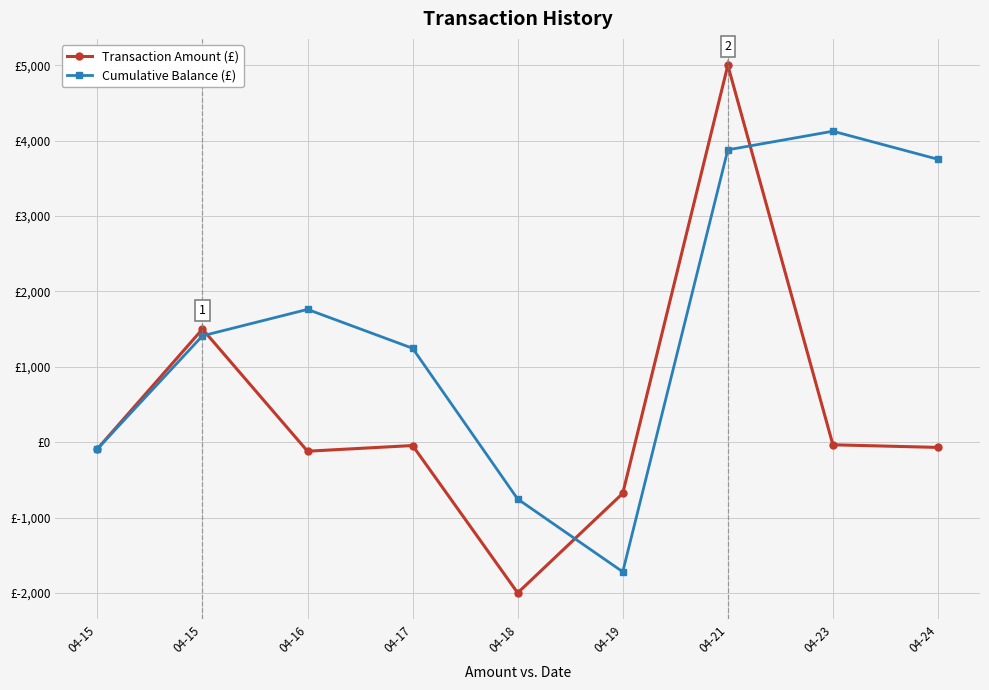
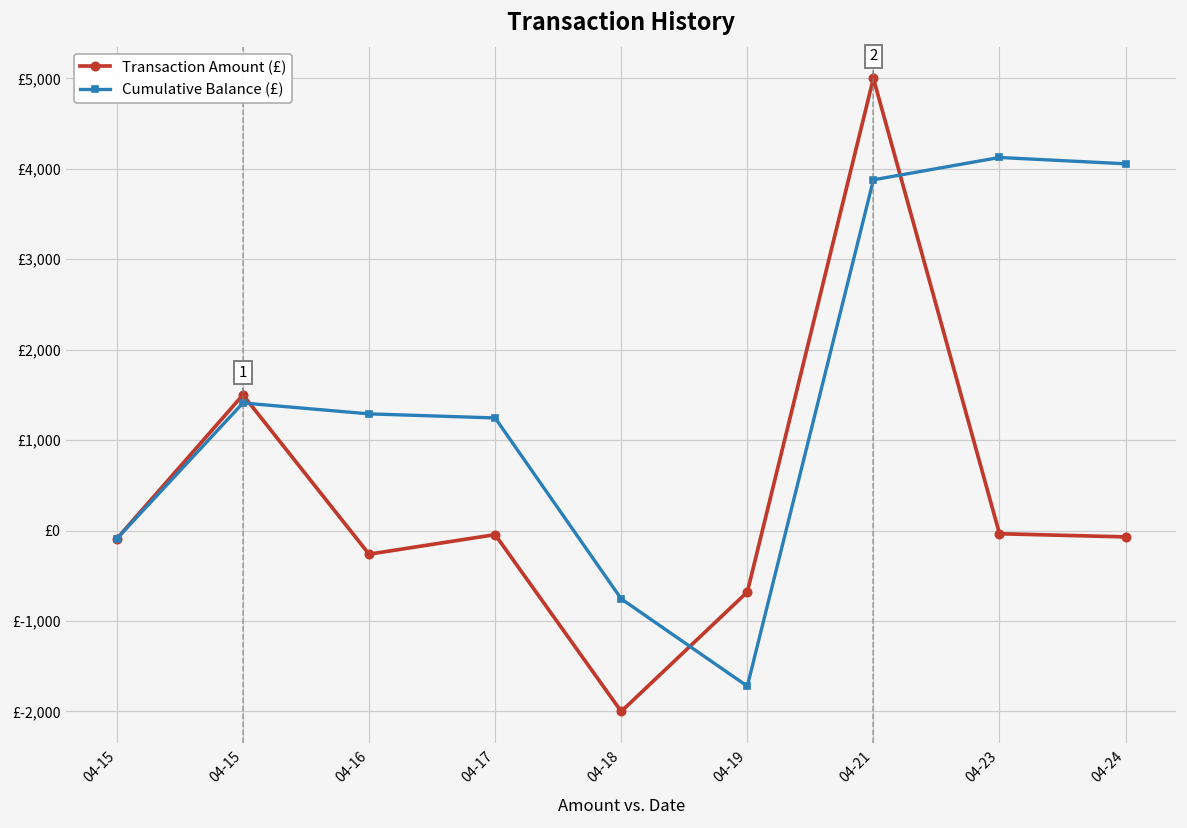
Transaction Amount (£), 04-16: £-100 -> £-300
Cumulative Balance (£), 04-16: £1,800 -> £1,300
Cumulative Balance (£), 04-24: £3,800 -> £4,100
